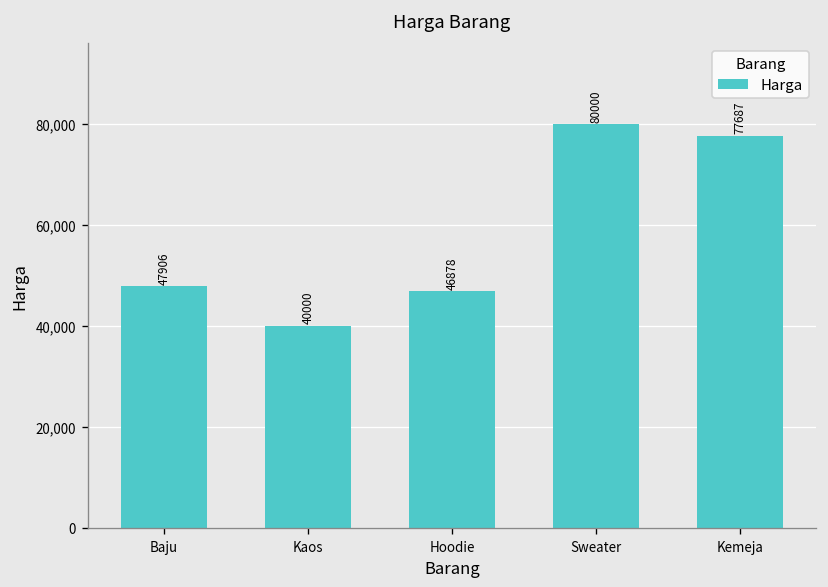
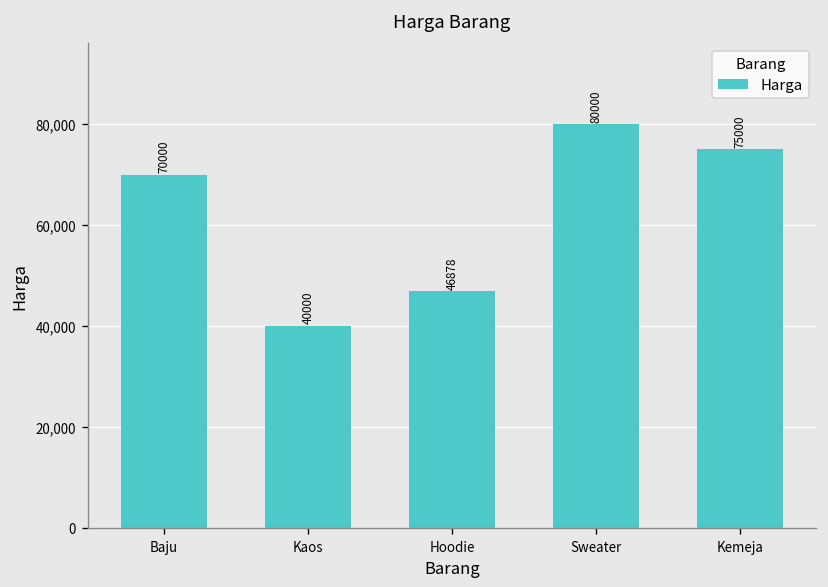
Baju: 47906 -> 70000
Kemeja: 77687 -> 75000
